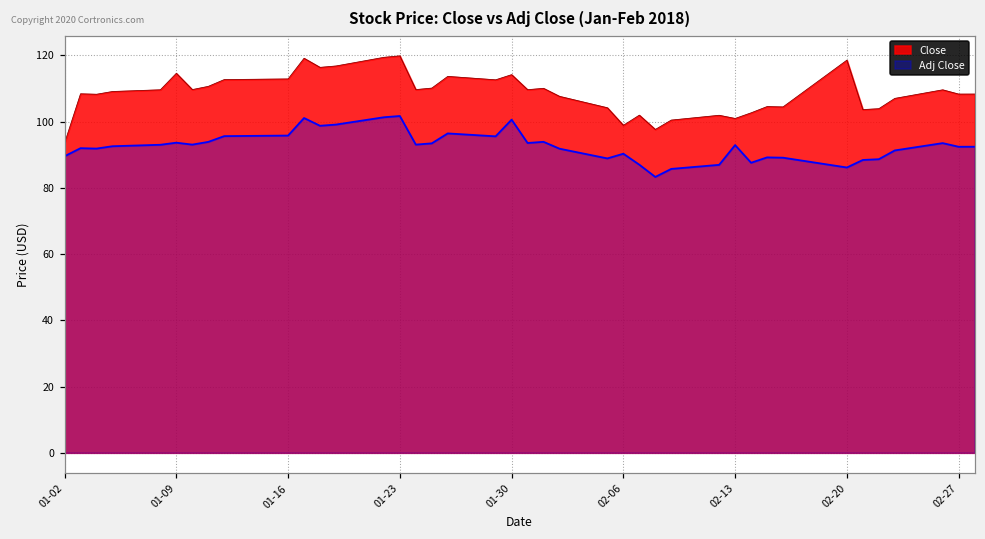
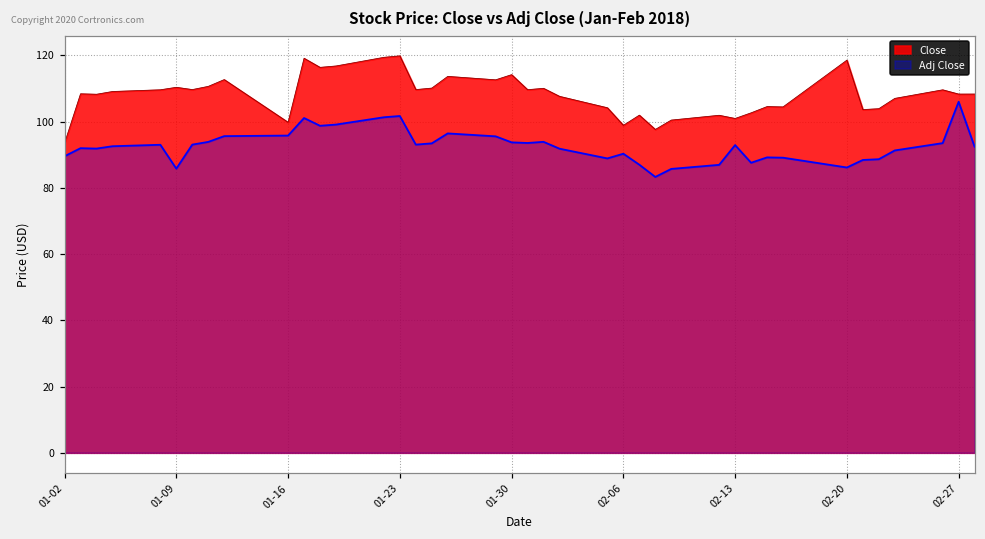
Close, 01-09: 115 -> 110
Adj Close, 01-09: 94 -> 86
Close, 01-16: 113 -> 100
Adj Close, 01-30: 101 -> 94
Adj Close, 02-27: 92 -> 106
